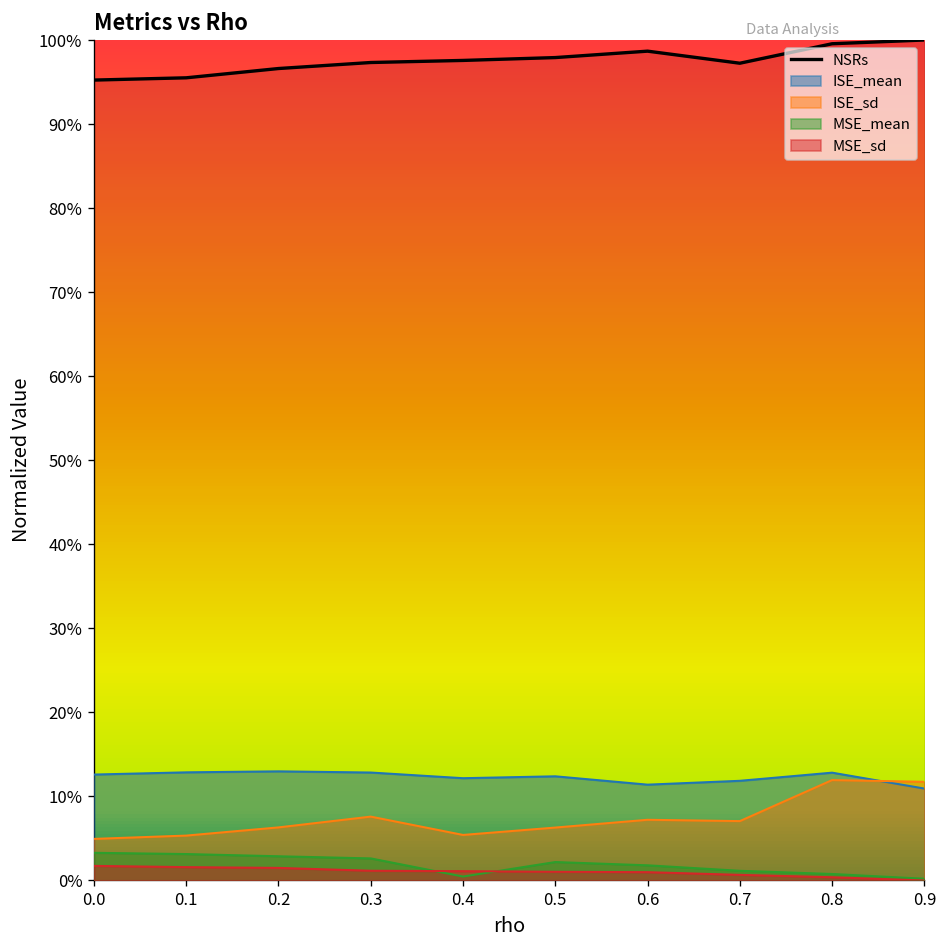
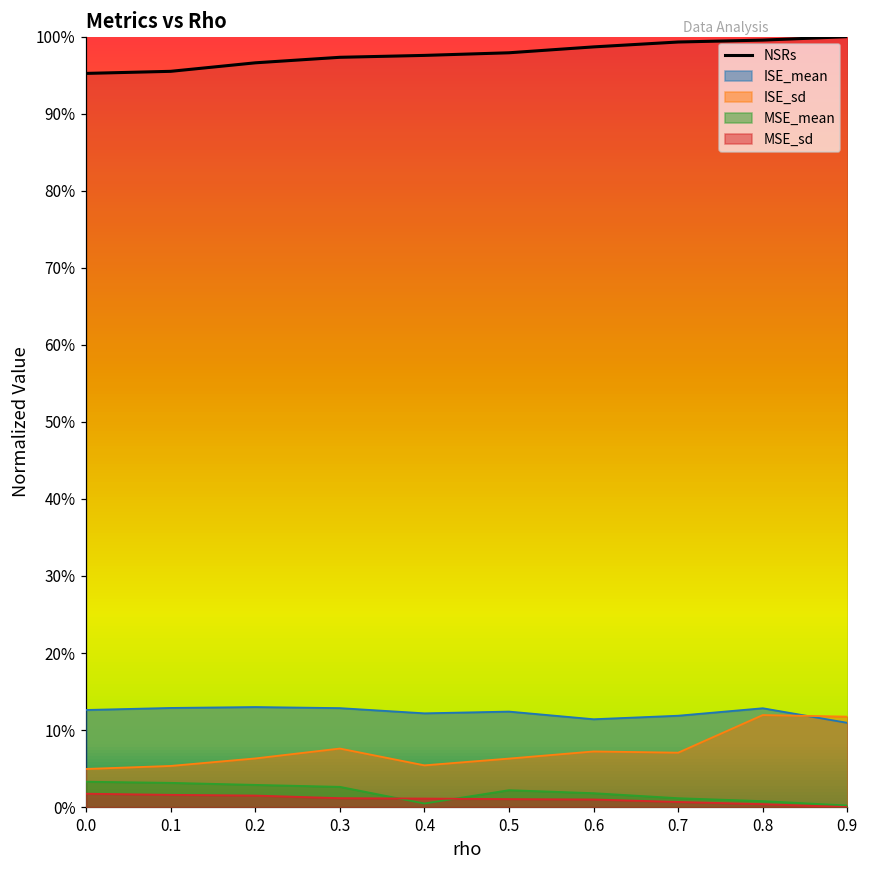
NSRs, 0.7: 97% -> 99%
